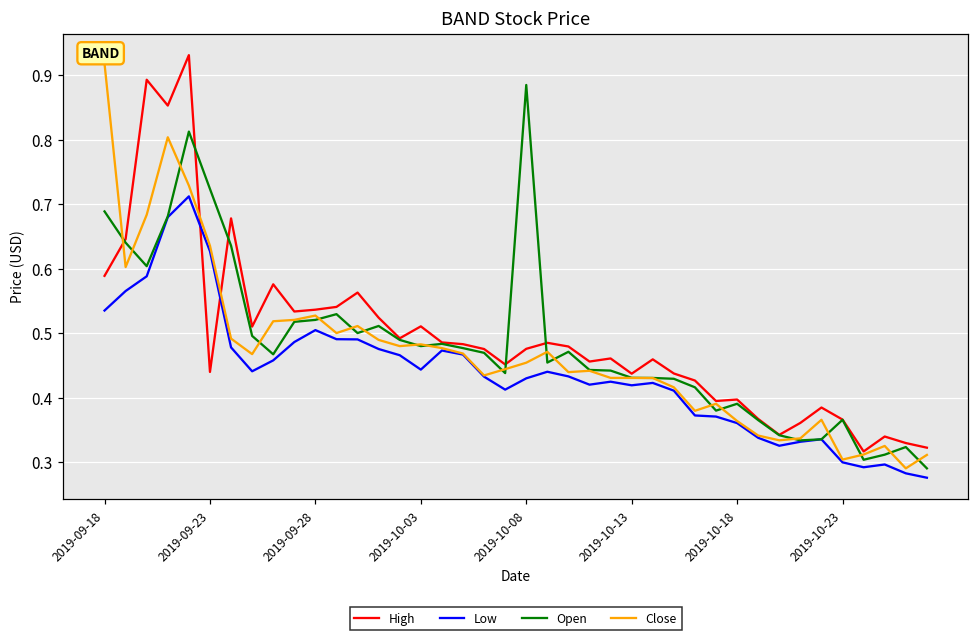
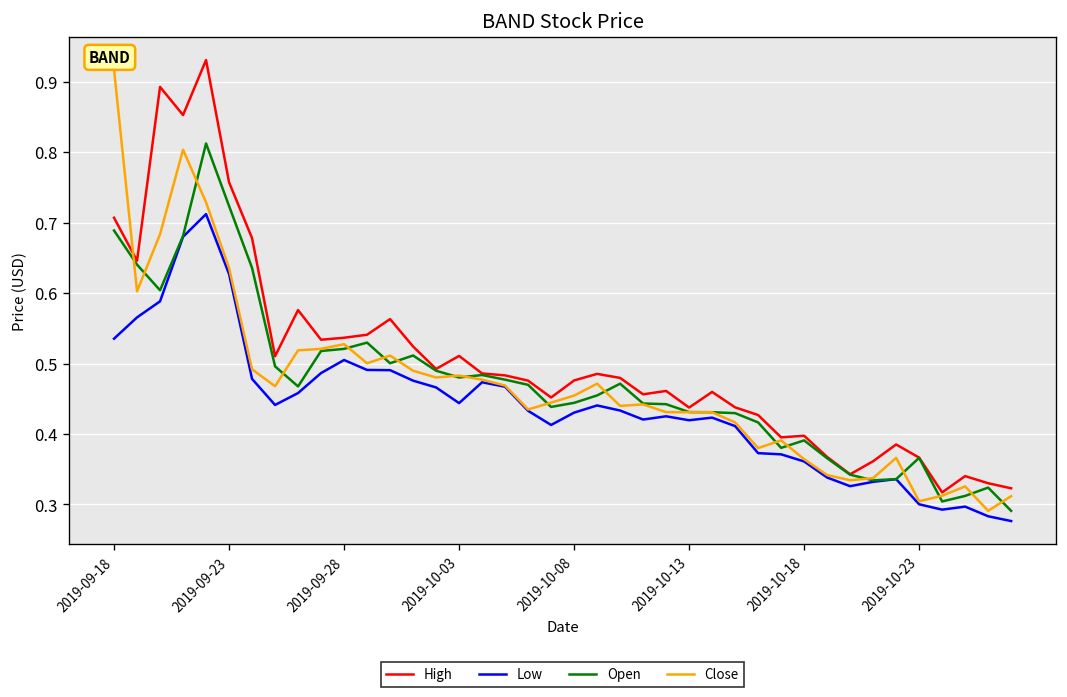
High, 2019-09-18: 0.59 -> 0.71
High, 2019-09-23: 0.44 -> 0.76
Open, 2019-10-08: 0.88 -> 0.44
